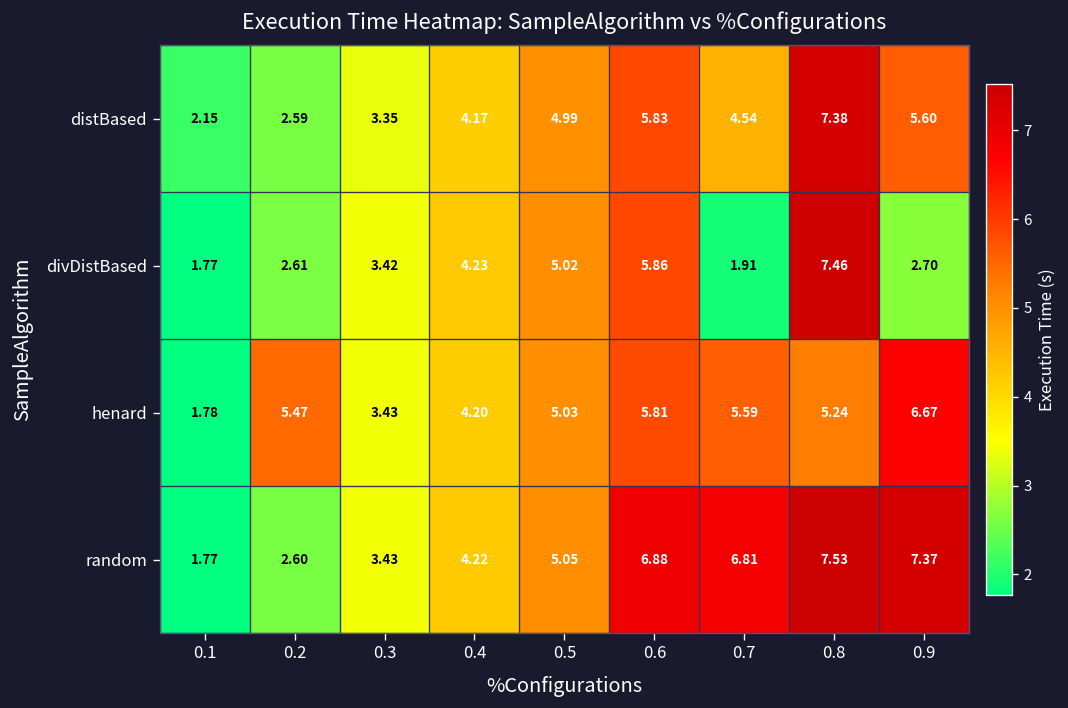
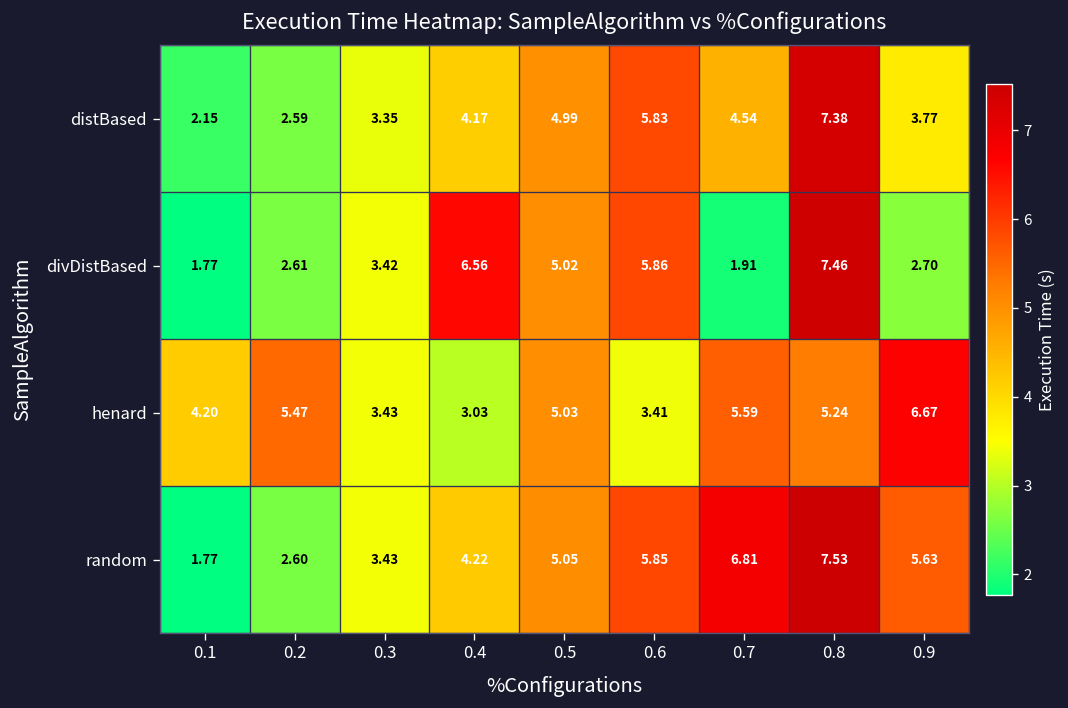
distBased, 0.9: 5.60 -> 3.77
divDistBased, 0.4: 4.23 -> 6.56
henard, 0.1: 1.78 -> 4.20
henard, 0.4: 4.20 -> 3.03
henard, 0.6: 5.81 -> 3.41
random, 0.6: 6.88 -> 5.85
random, 0.9: 7.37 -> 5.63
